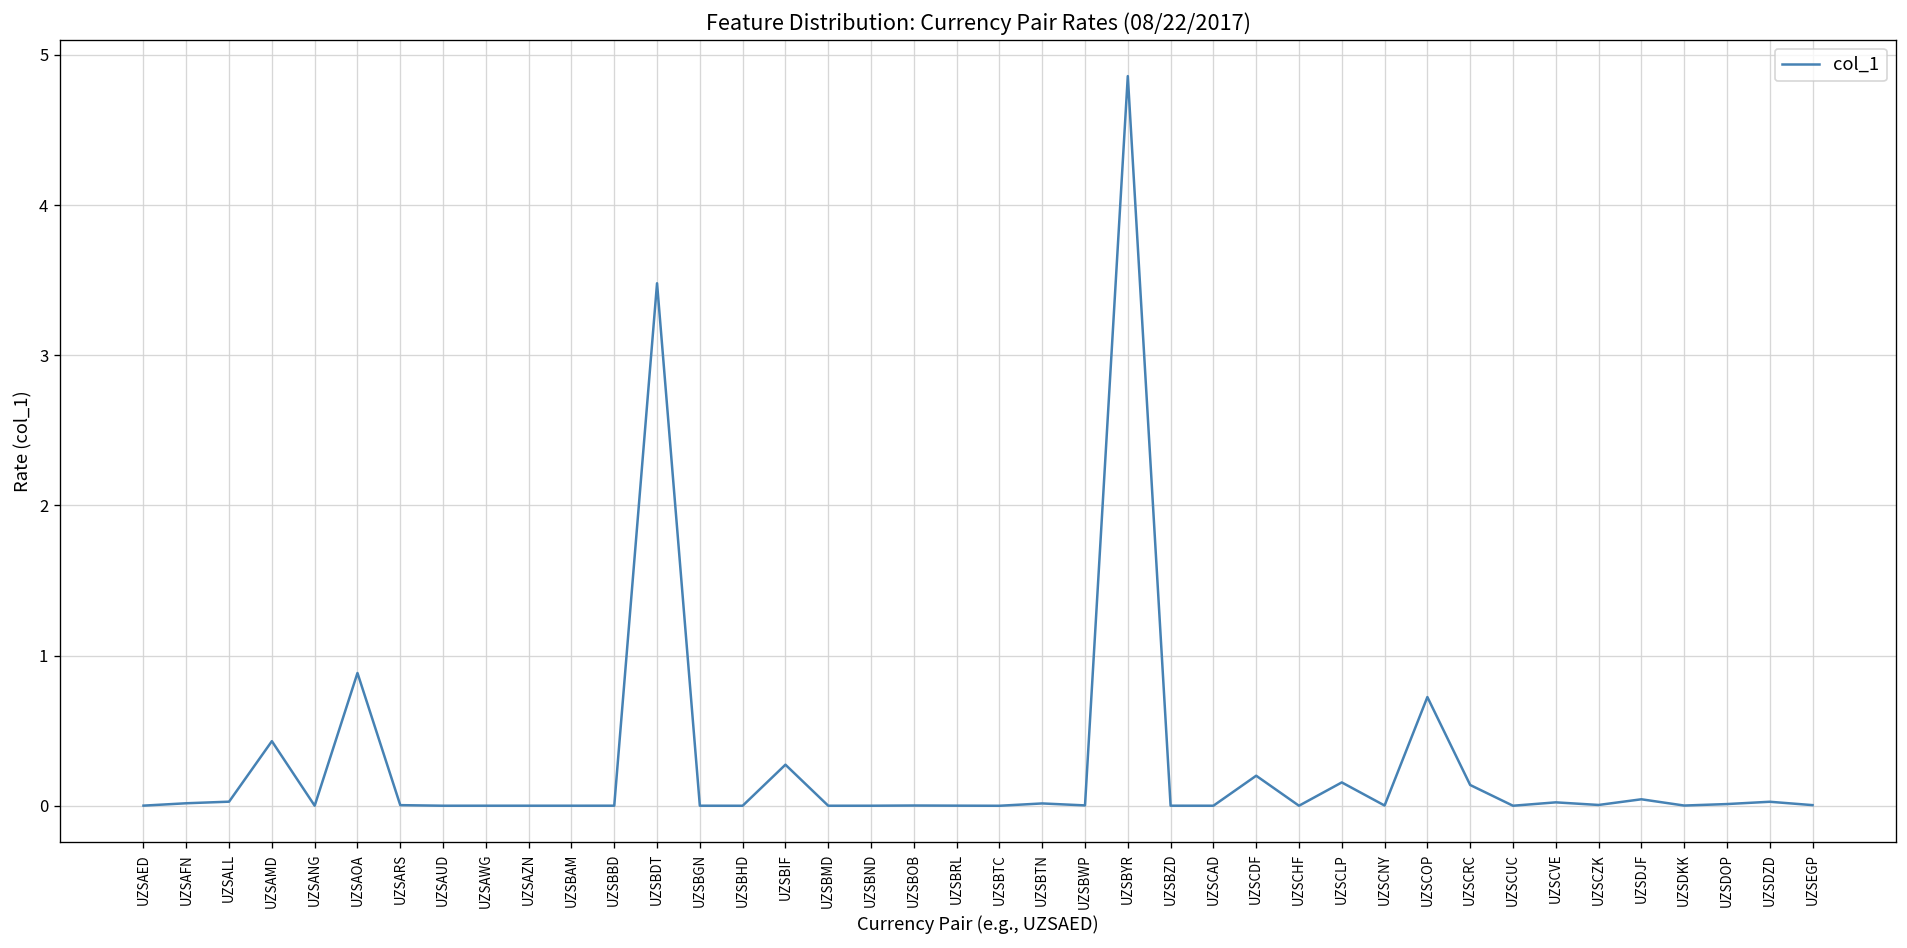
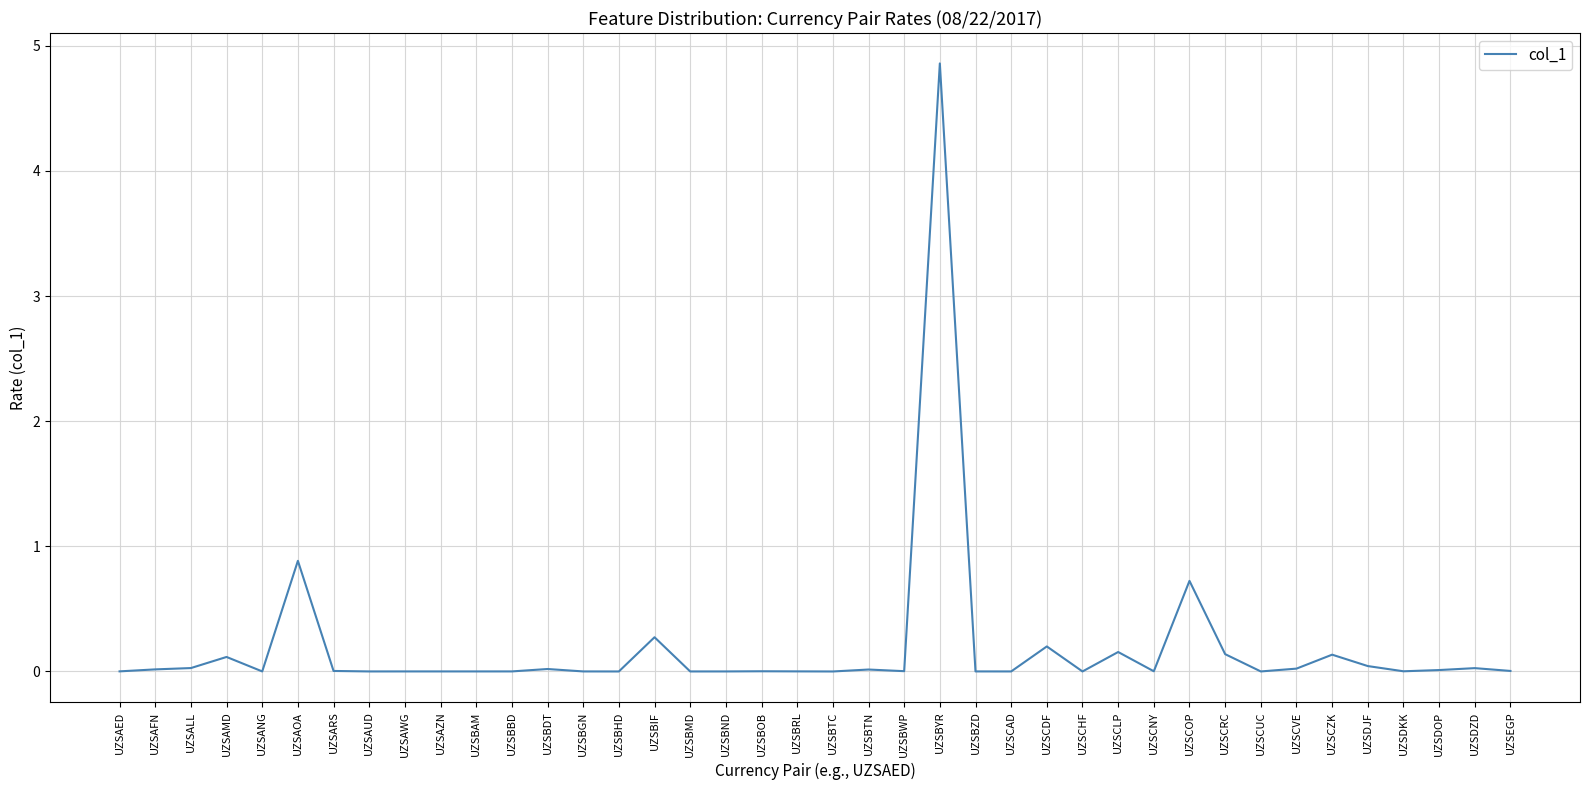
UZSAMD: 0.43 -> 0.12
UZSBDT: 3.48 -> 0.02
UZSCZK: 0.01 -> 0.13
